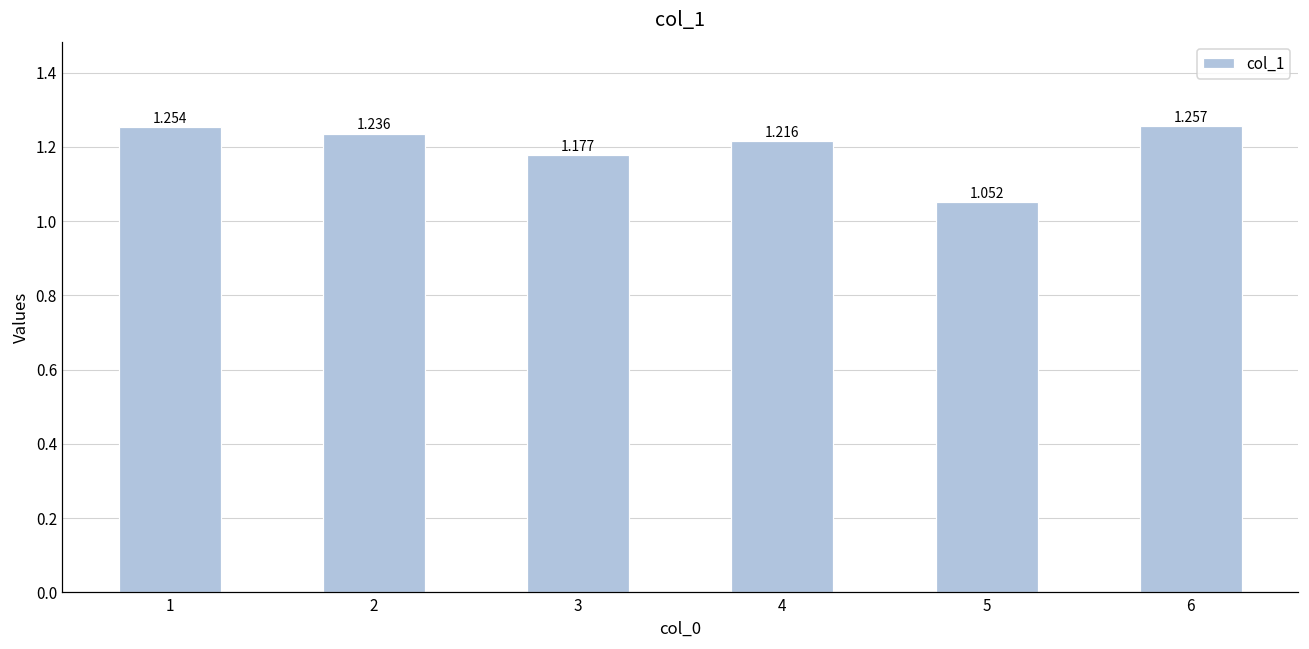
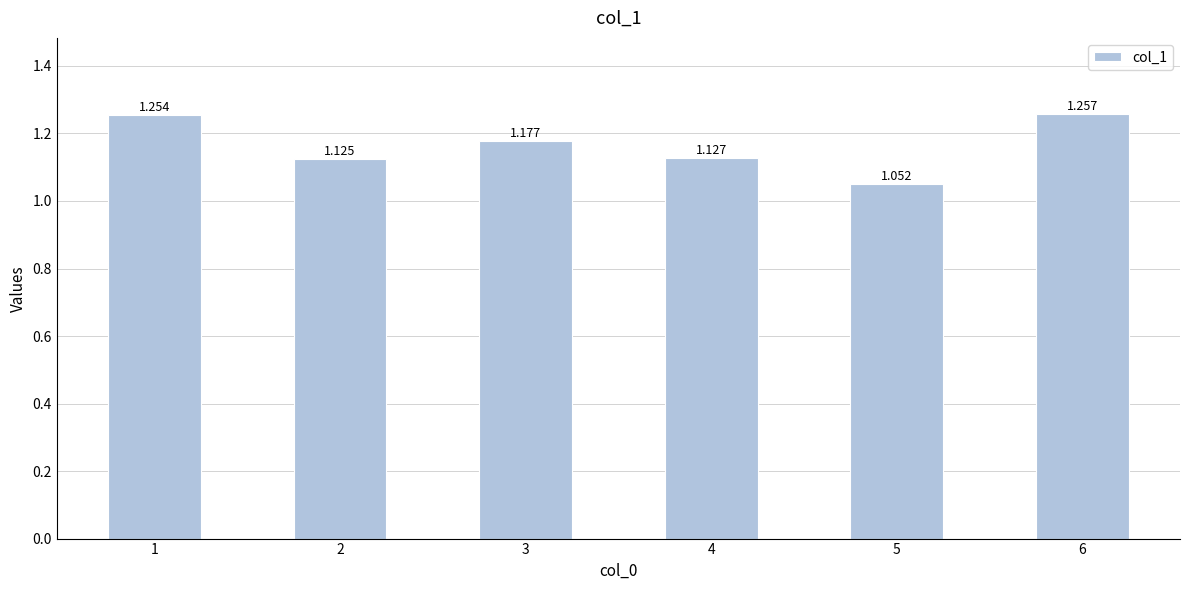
2: 1.236 -> 1.125
4: 1.216 -> 1.127
